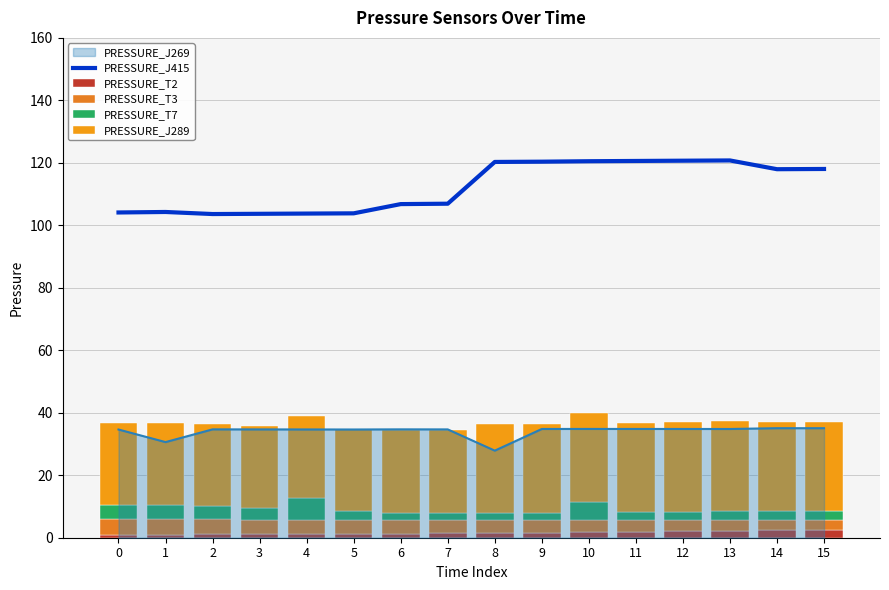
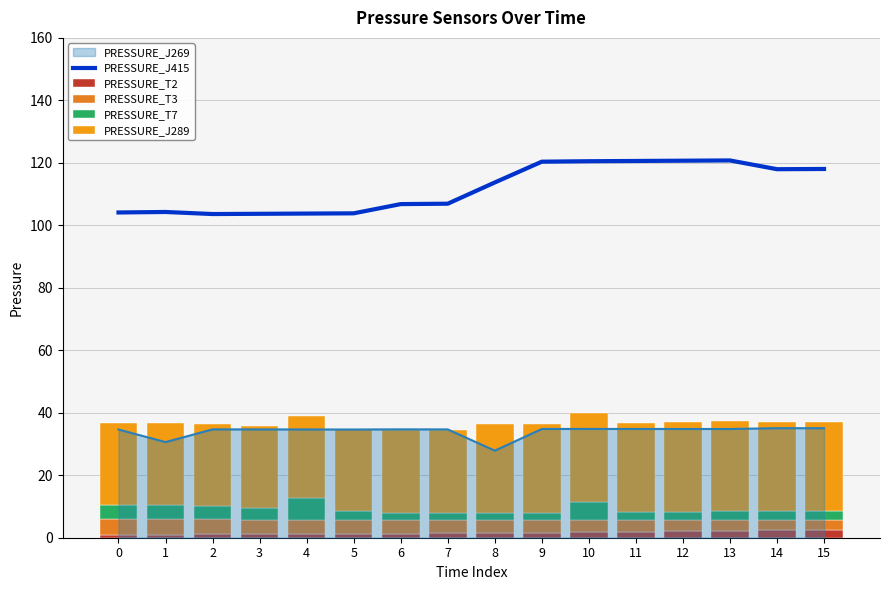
PRESSURE_J415, 8: 120 -> 114
